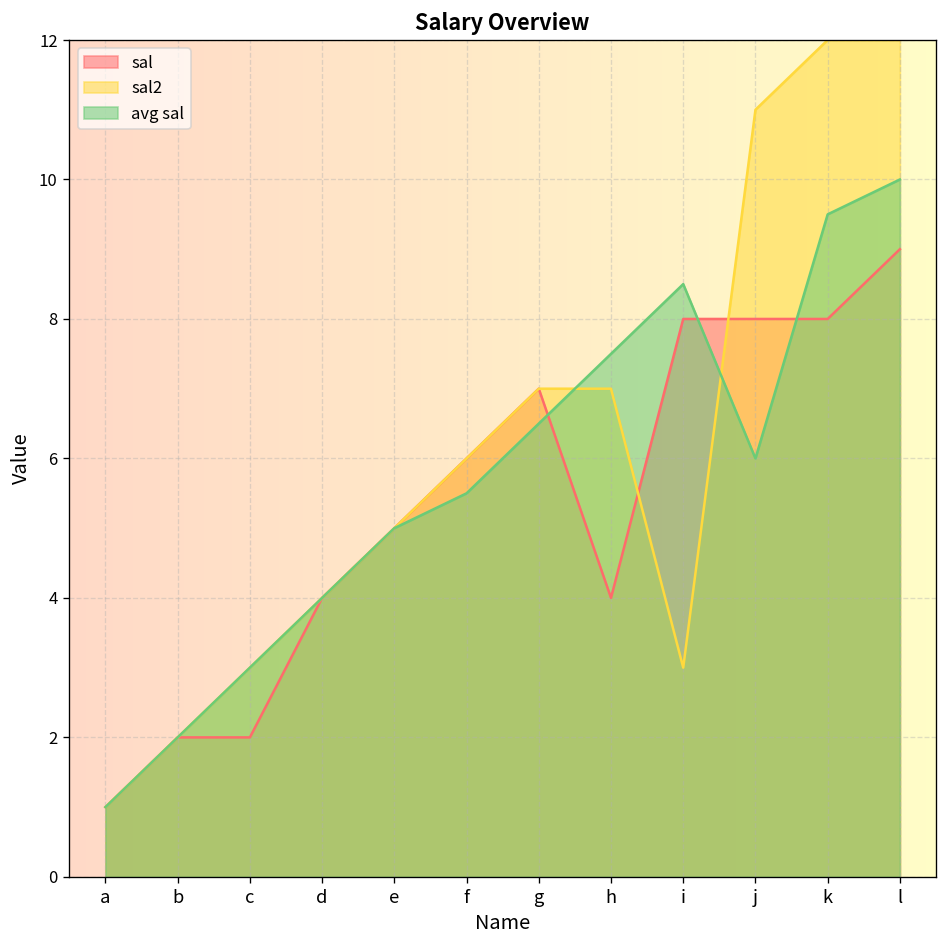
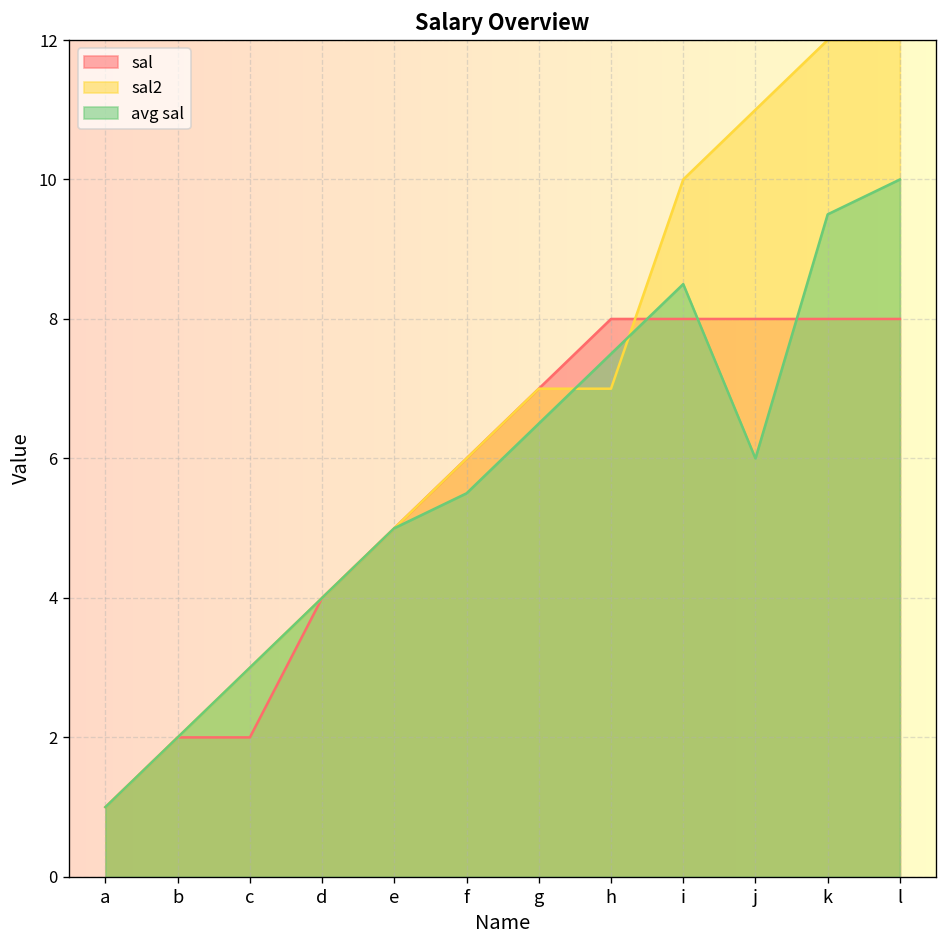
sal, h: 4 -> 8
sal2, i: 3 -> 10
sal, l: 9 -> 8
